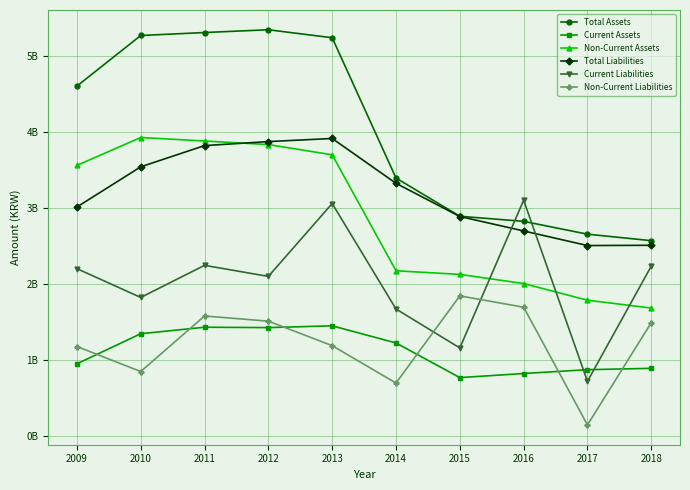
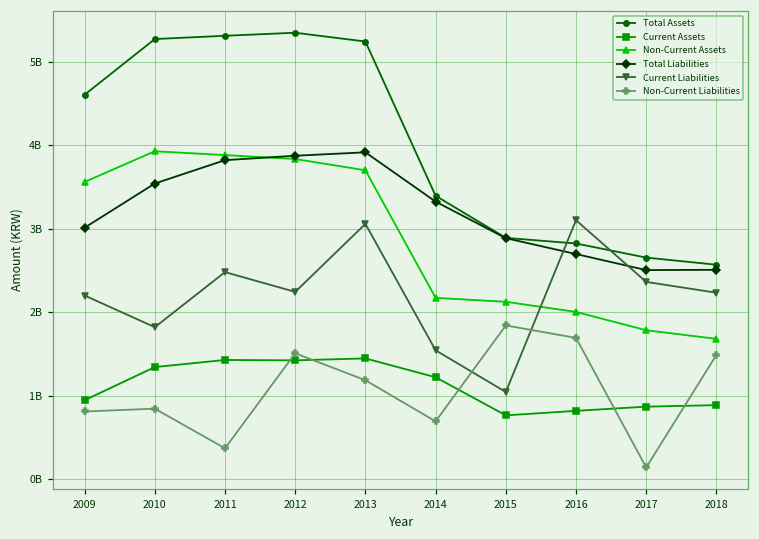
Non-Current Liabilities, 2009: 1200000000 -> 800000000
Current Liabilities, 2011: 2200000000 -> 2500000000
Non-Current Liabilities, 2011: 1600000000 -> 400000000
Current Liabilities, 2012: 2100000000 -> 2200000000
Current Liabilities, 2014: 1700000000 -> 1500000000
Current Liabilities, 2015: 1200000000 -> 1000000000
Current Liabilities, 2017: 700000000 -> 2400000000
